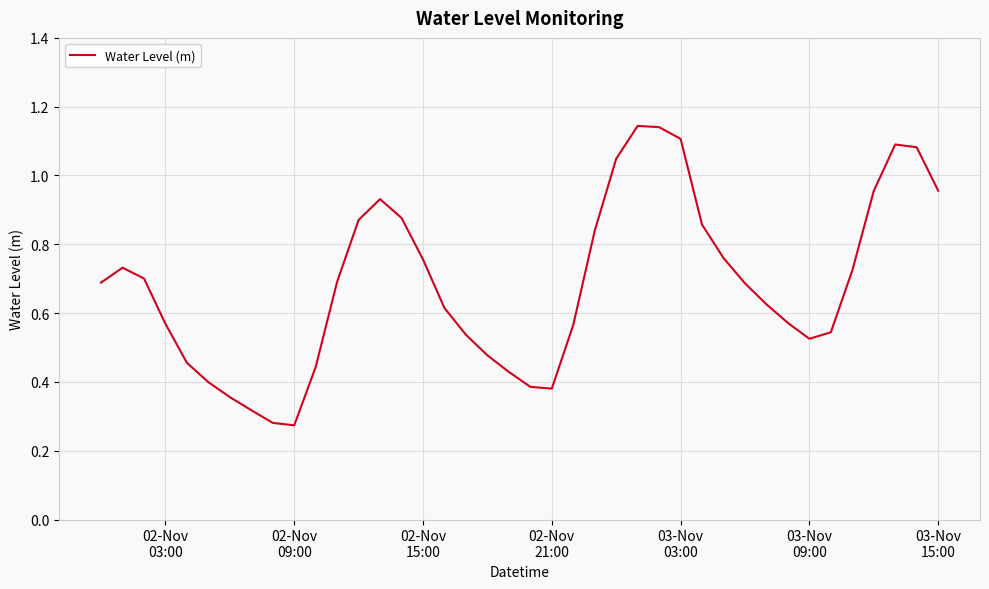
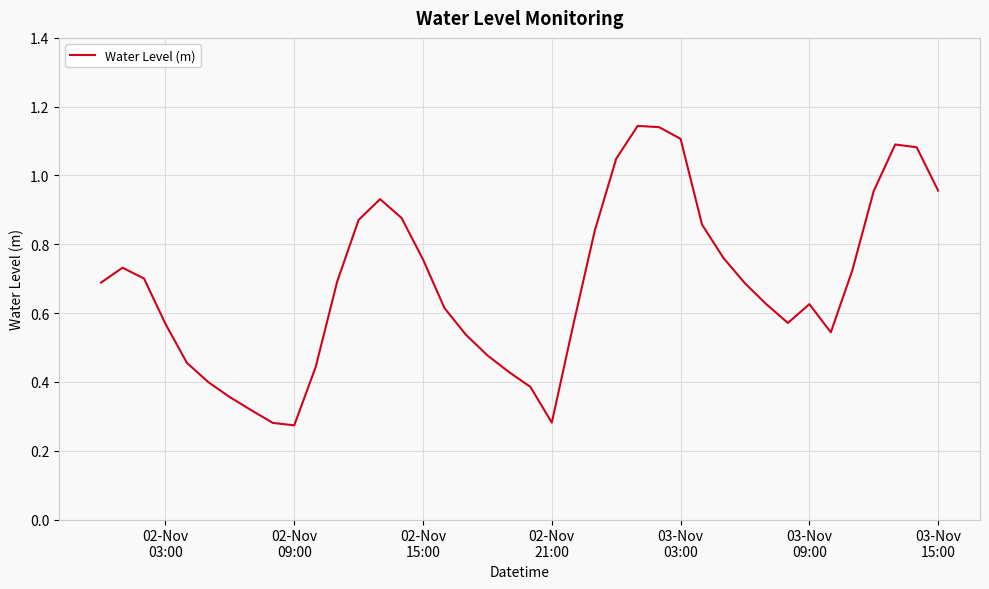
02-Nov 21:00: 0.38 -> 0.28
03-Nov 09:00: 0.53 -> 0.63
